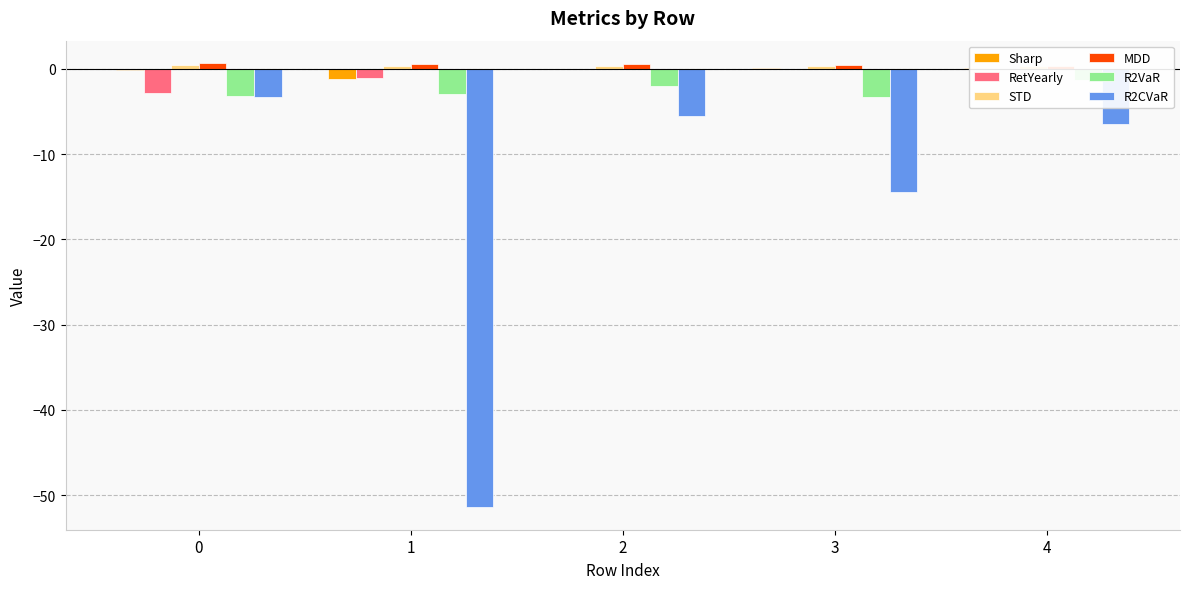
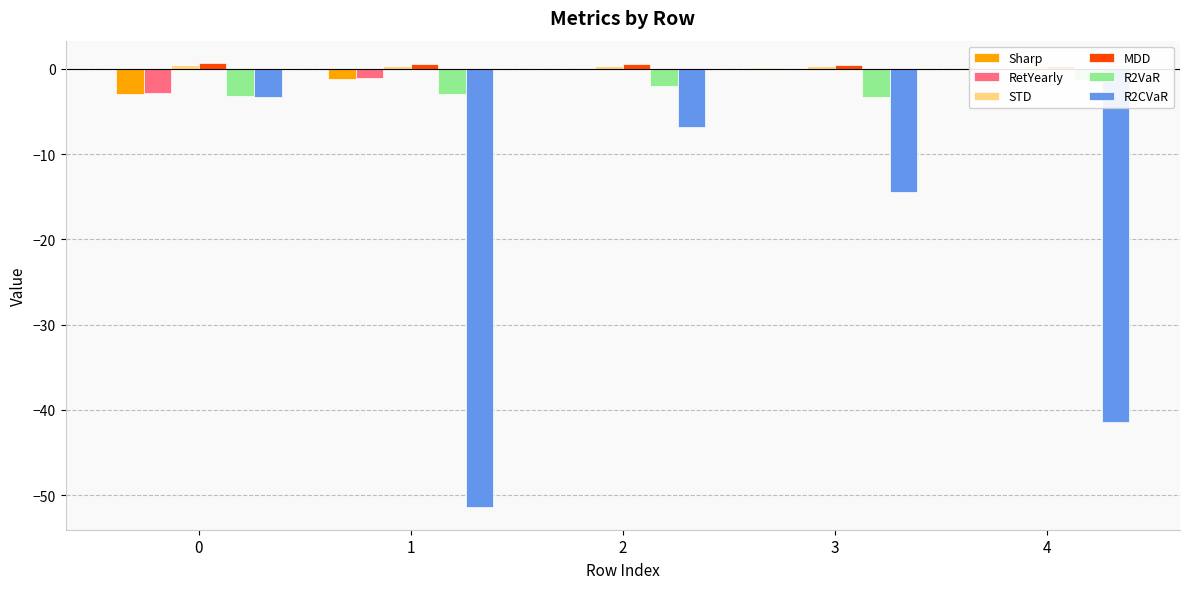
Sharp, 0: 0 -> -3
R2CVaR, 2: -6 -> -7
R2CVaR, 4: -6 -> -41
